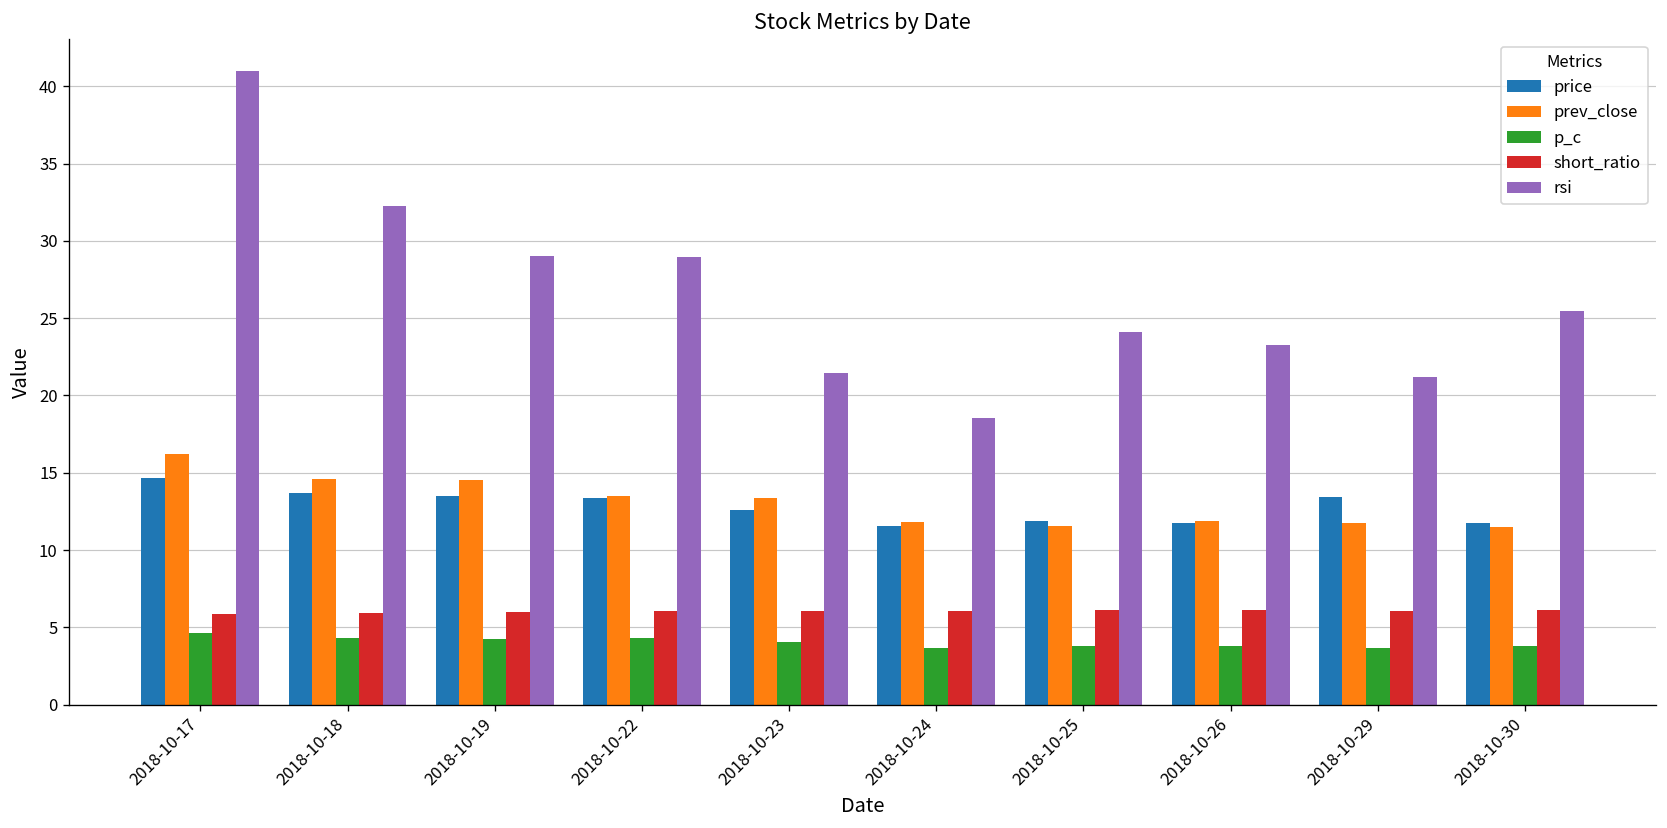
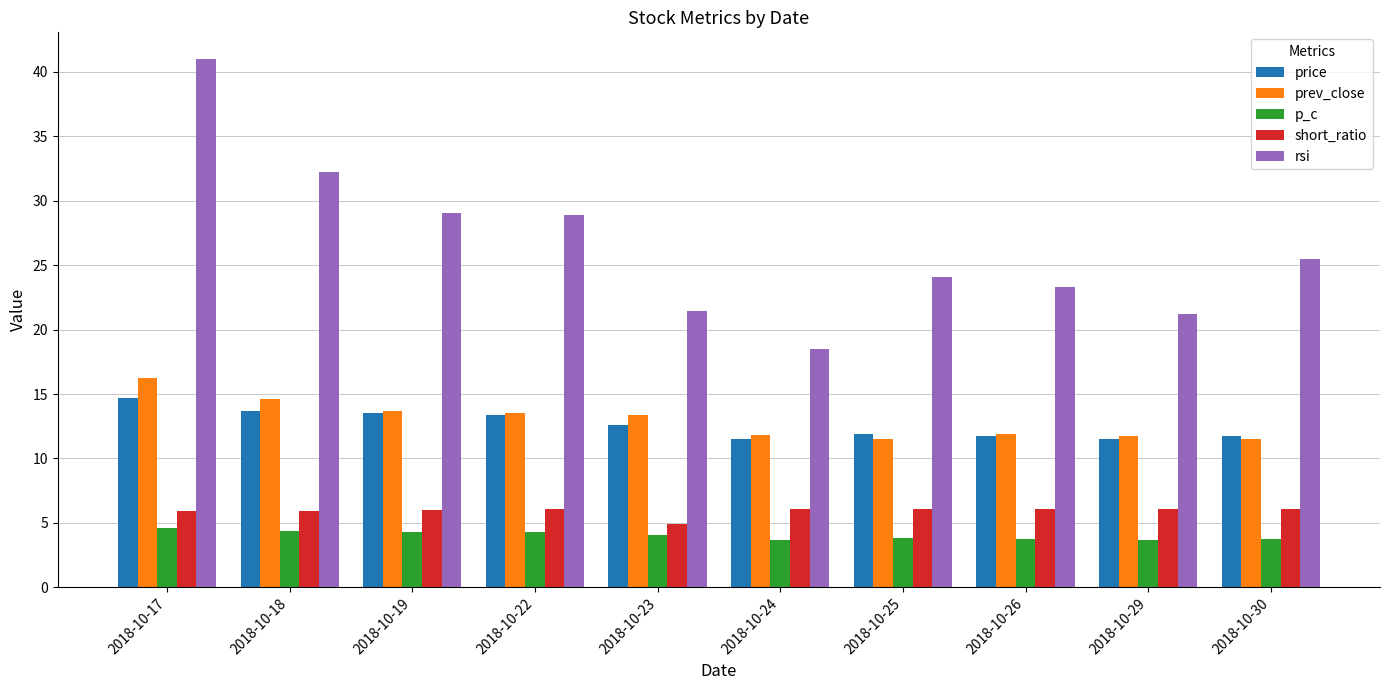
prev_close, 2018-10-19: 14.5 -> 13.7
short_ratio, 2018-10-23: 6.1 -> 4.9
price, 2018-10-29: 13.4 -> 11.5
